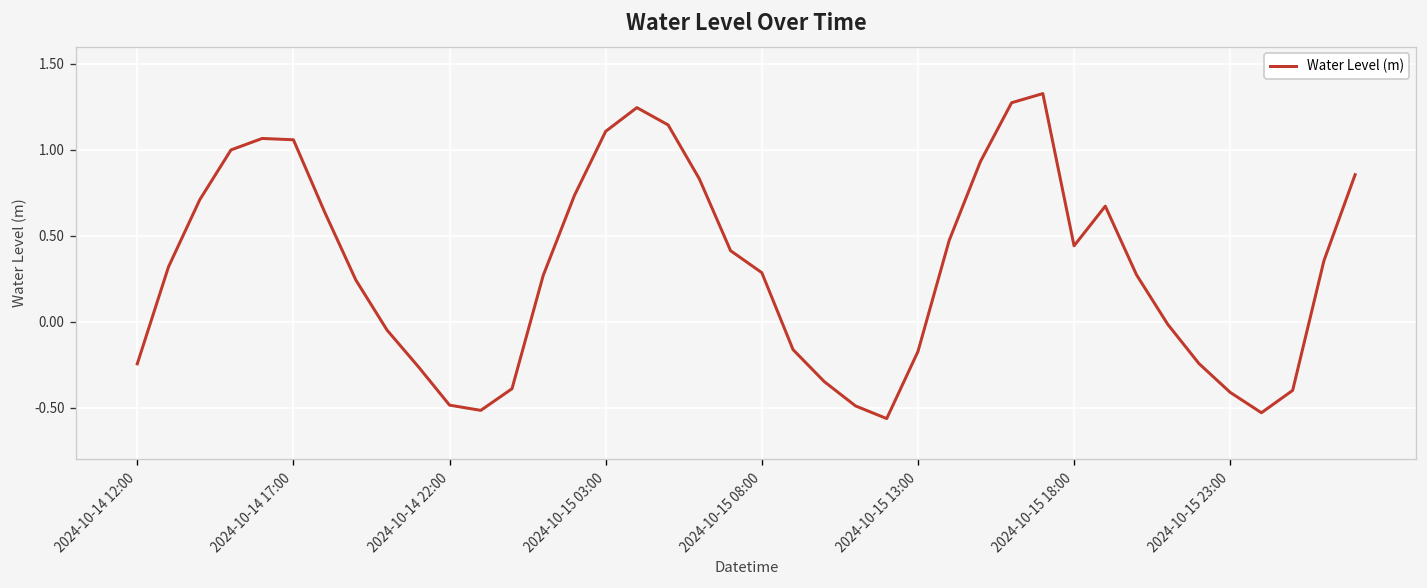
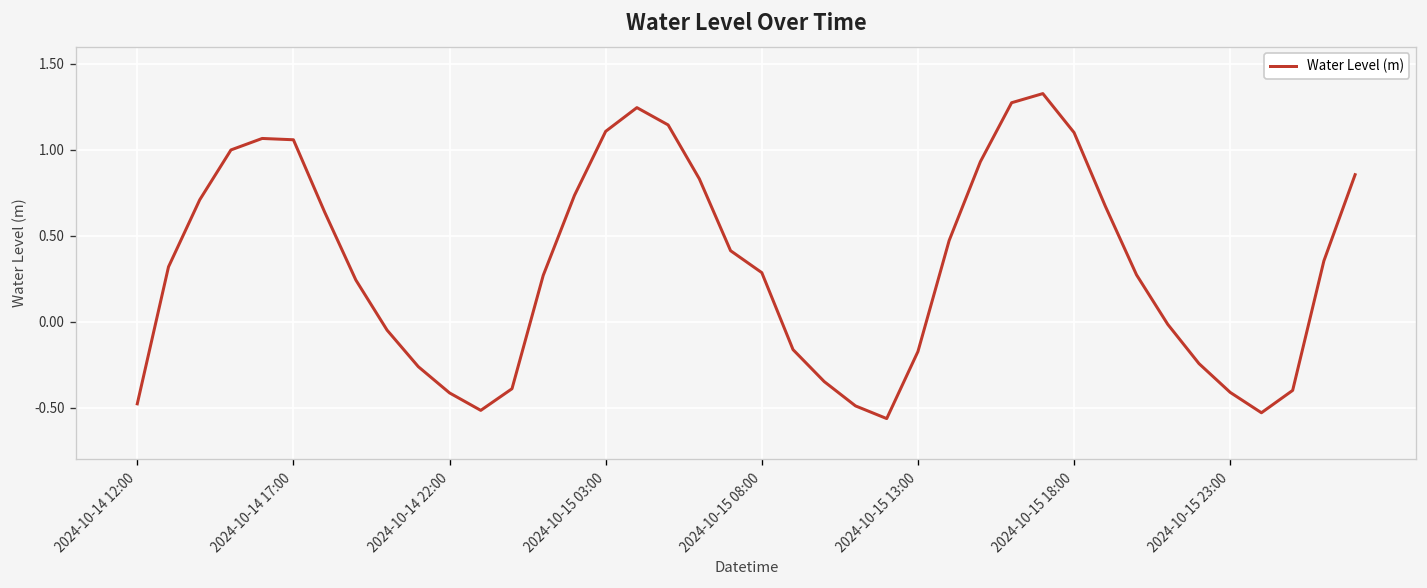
2024-10-14 12:00: -0.25 -> -0.48
2024-10-14 22:00: -0.49 -> -0.41
2024-10-15 18:00: 0.44 -> 1.10
